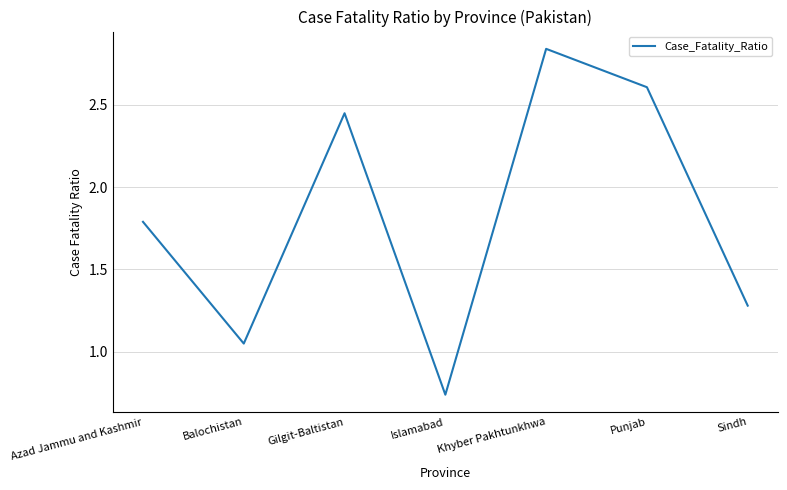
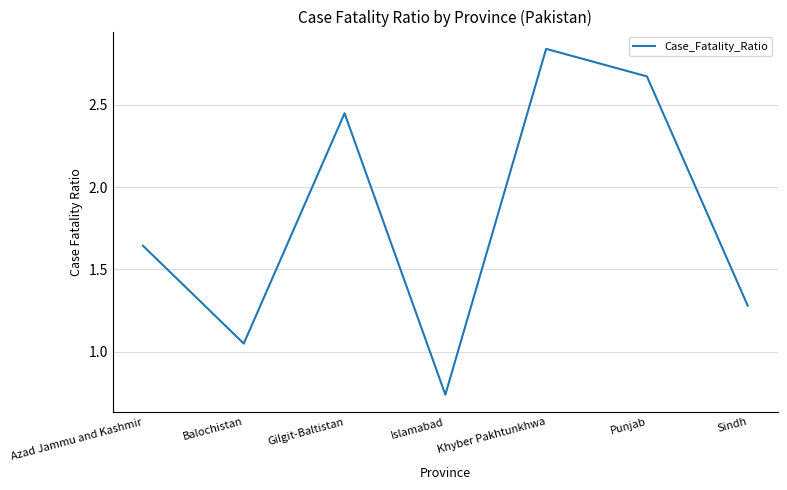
Azad Jammu and Kashmir: 1.79 -> 1.64
Punjab: 2.61 -> 2.67
